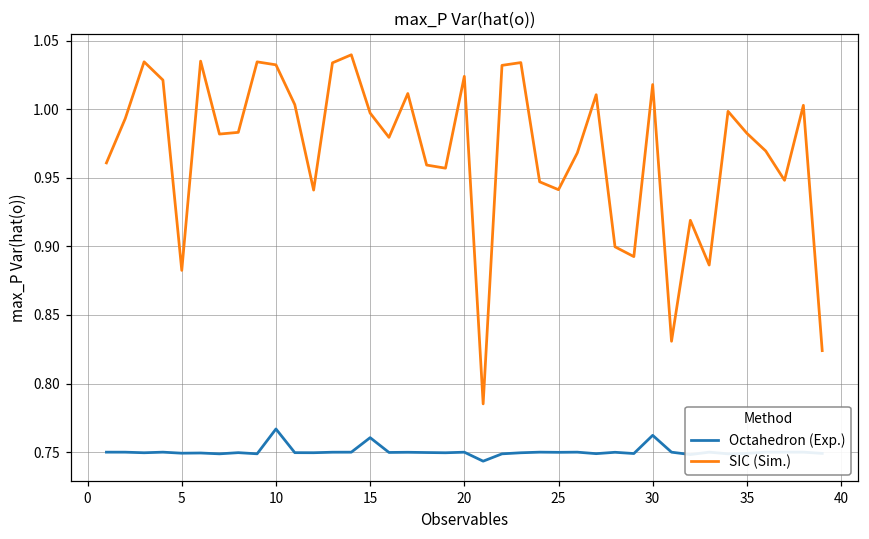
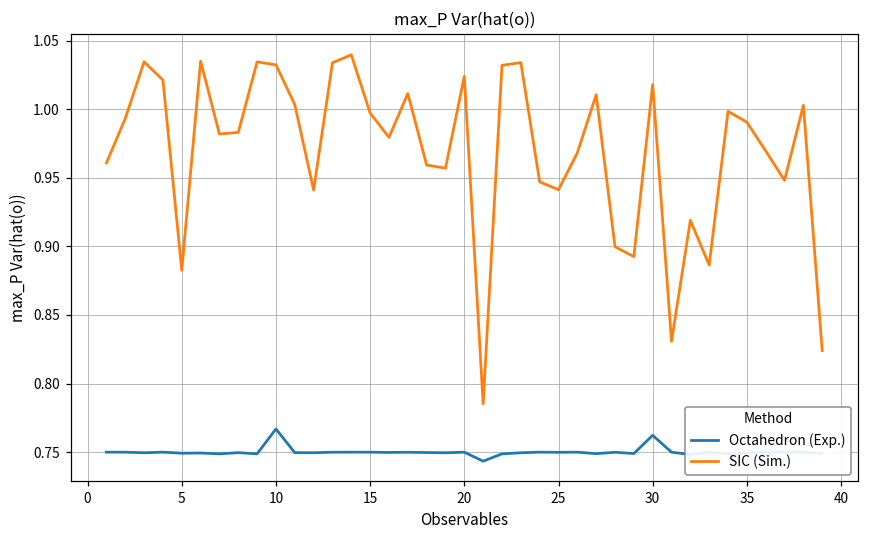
Octahedron (Exp.), 15: 0.761 -> 0.750
SIC (Sim.), 35: 0.982 -> 0.991
